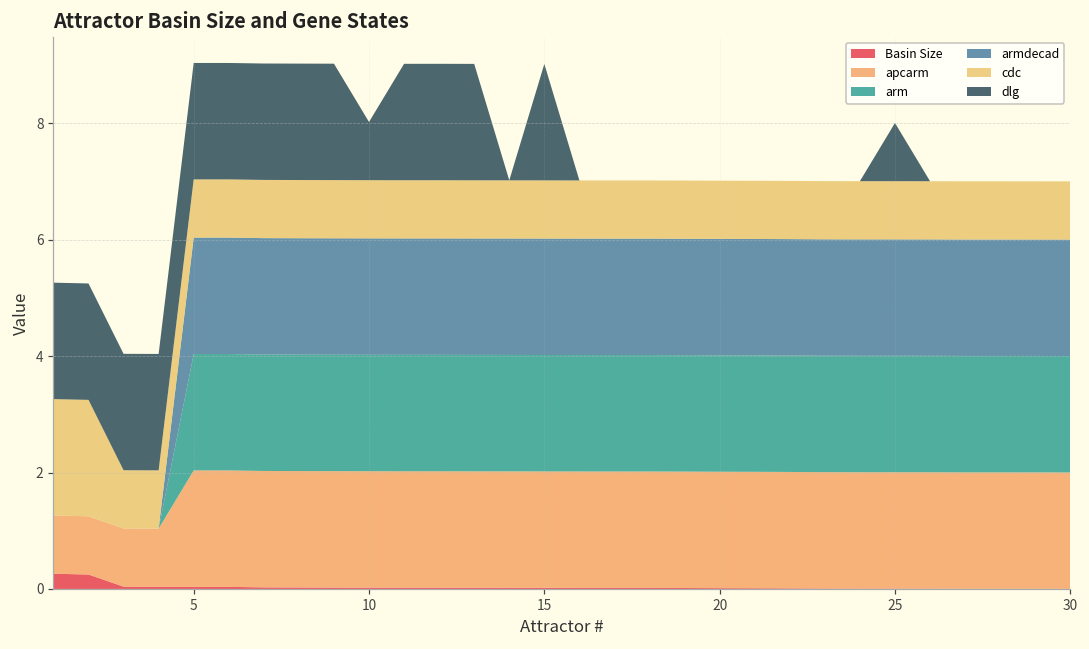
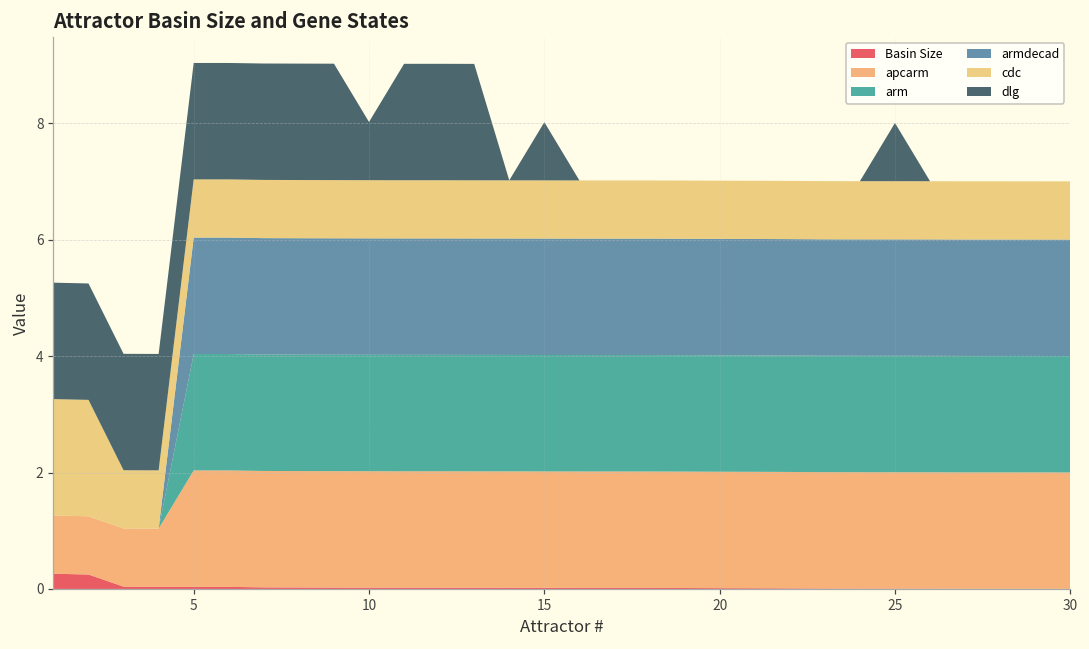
dlg, 15: 2 -> 1
